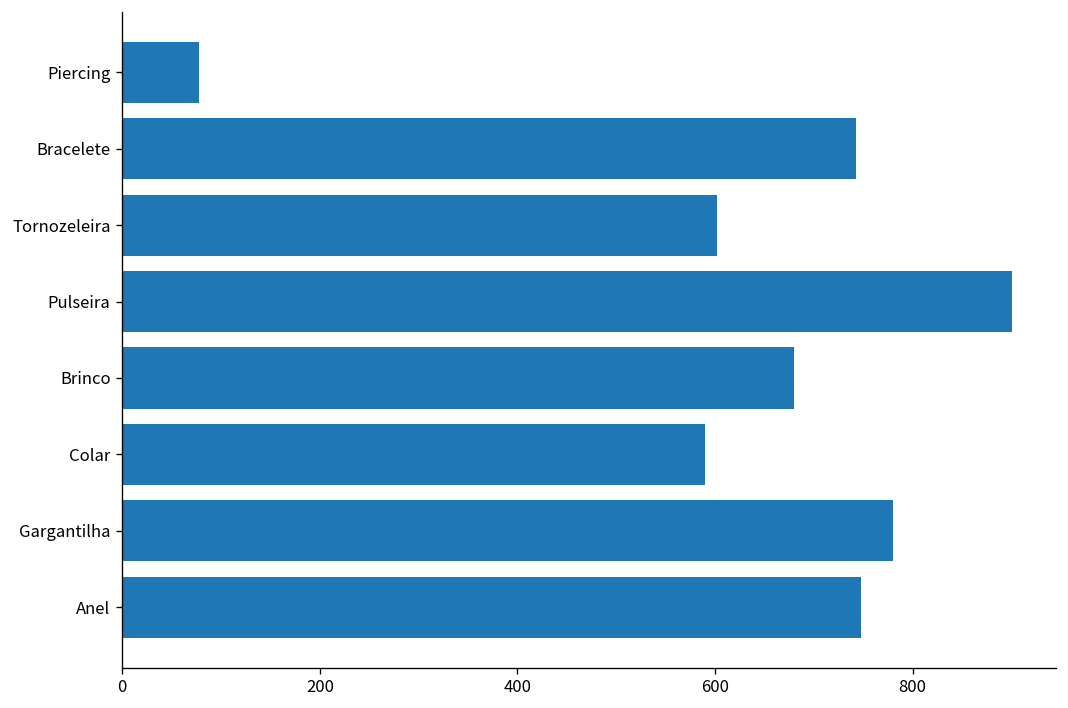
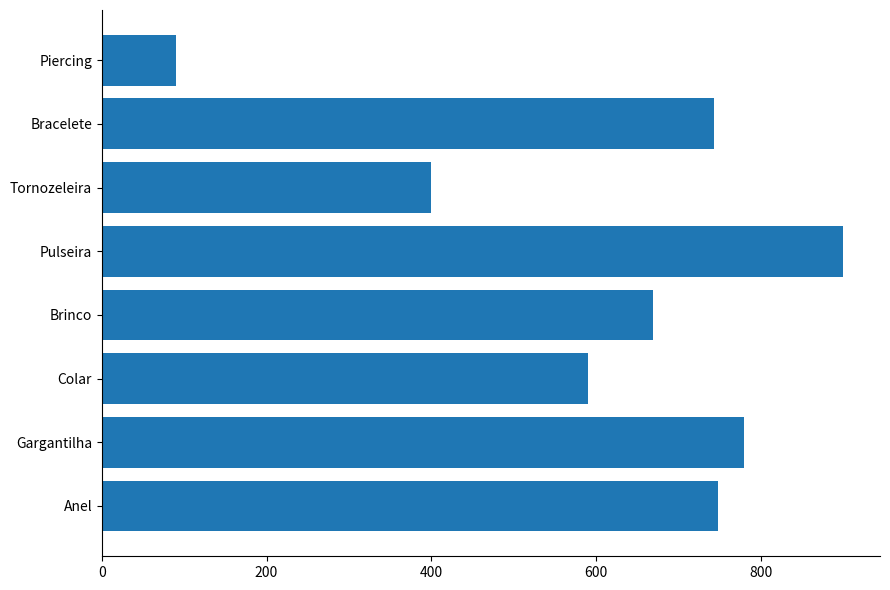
Piercing: 80 -> 90
Tornozeleira: 600 -> 400
Brinco: 680 -> 670
